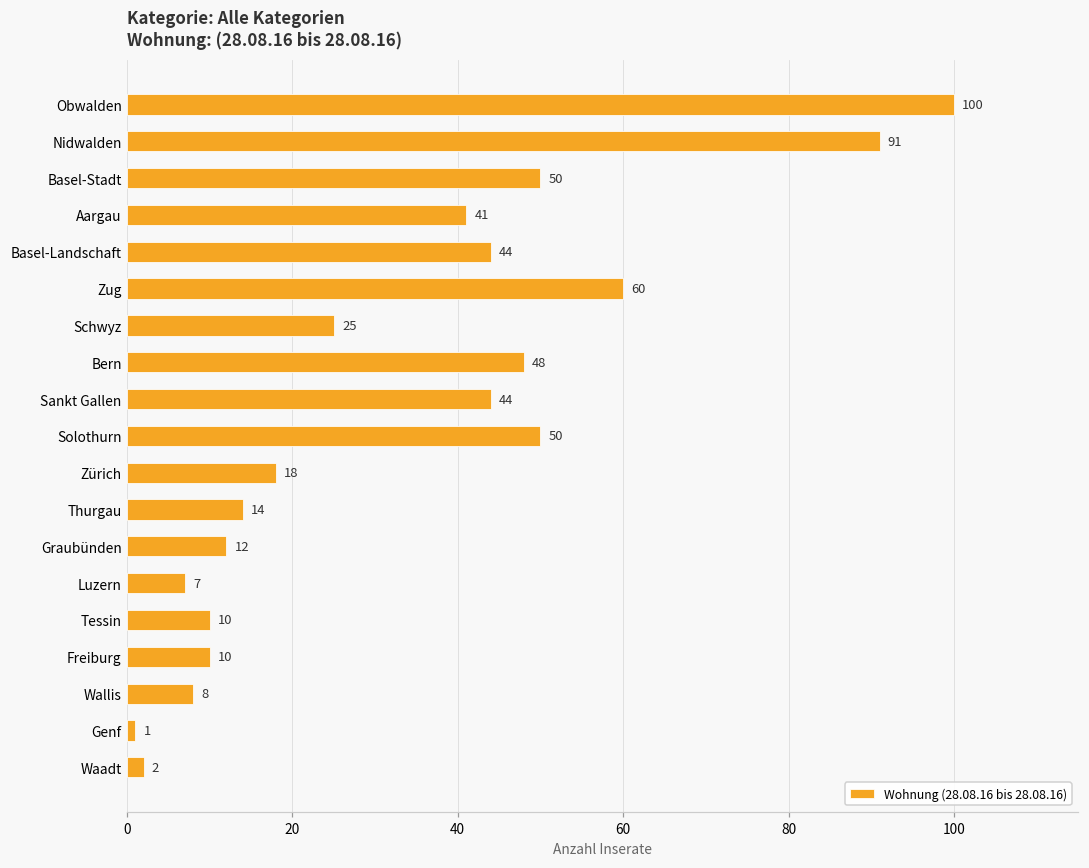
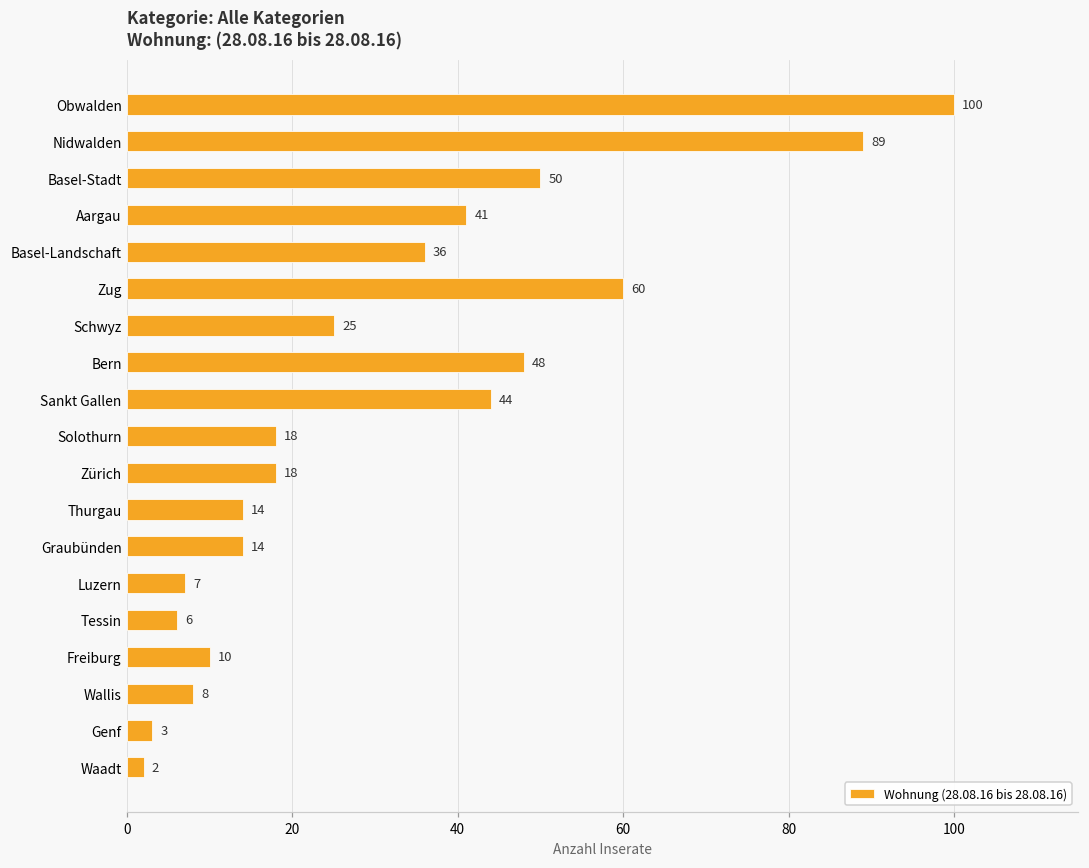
Nidwalden: 91 -> 89
Basel-Landschaft: 44 -> 36
Solothurn: 50 -> 18
Graubünden: 12 -> 14
Tessin: 10 -> 6
Genf: 1 -> 3
